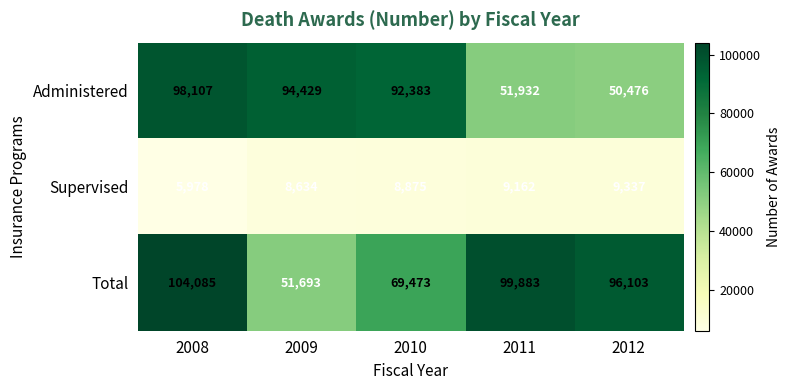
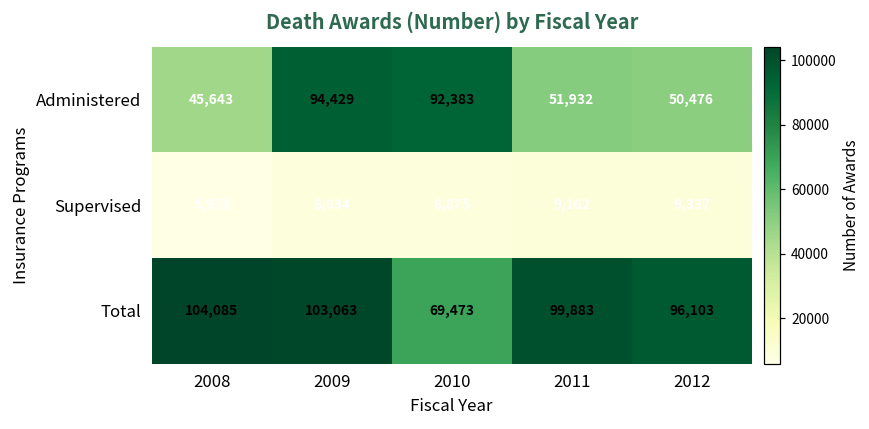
Administered, 2008: 98,107 -> 45,643
Total, 2009: 51,693 -> 103,063
